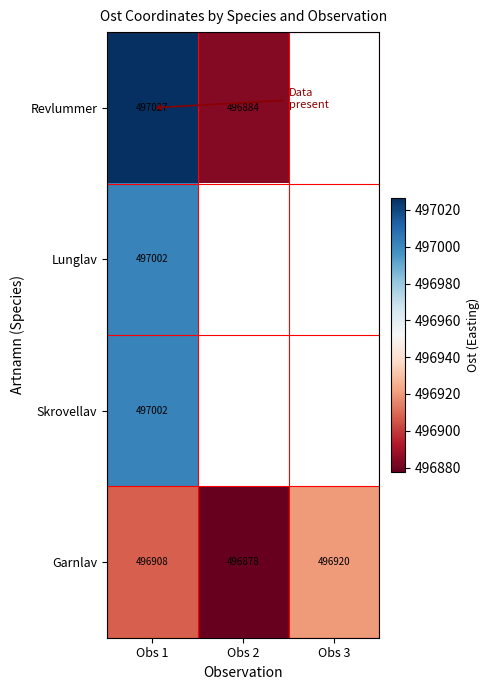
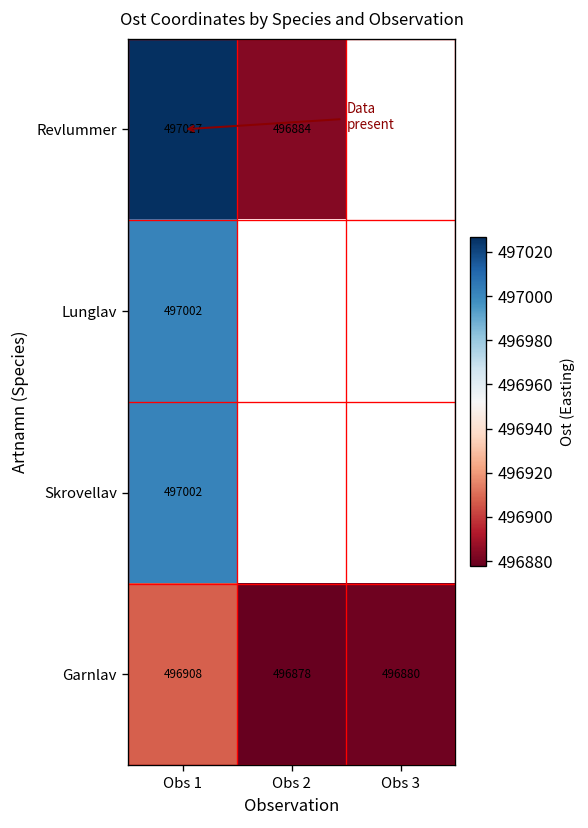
Garnlav, Obs 3: 496920 -> 496880
